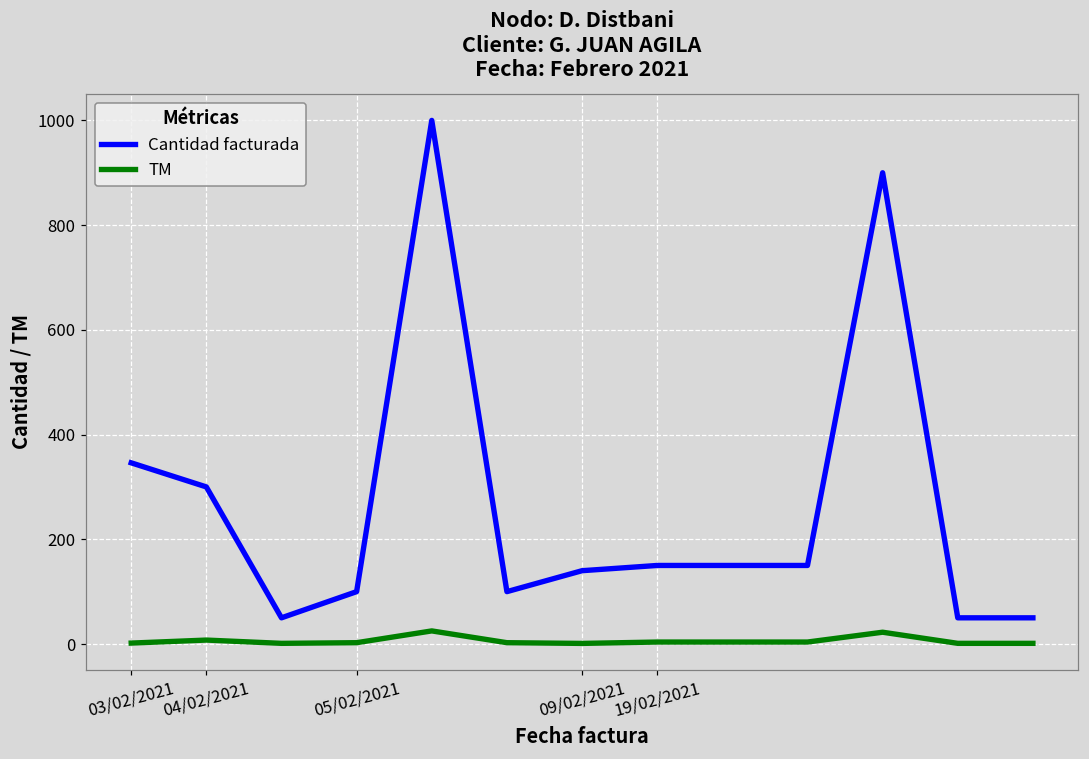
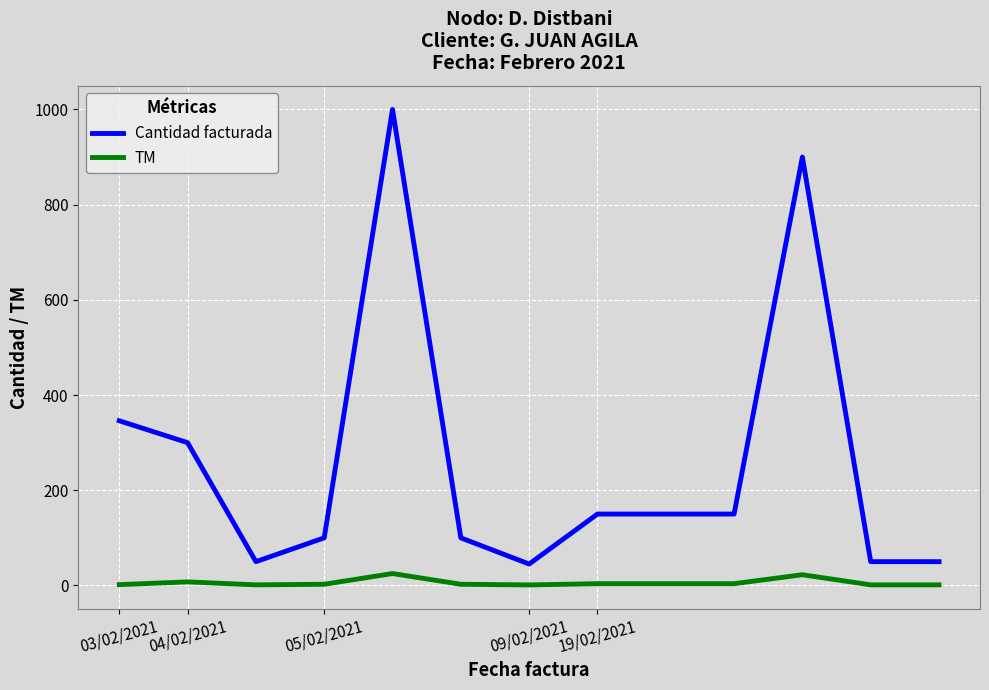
Cantidad facturada, 09/02/2021: 140 -> 50
